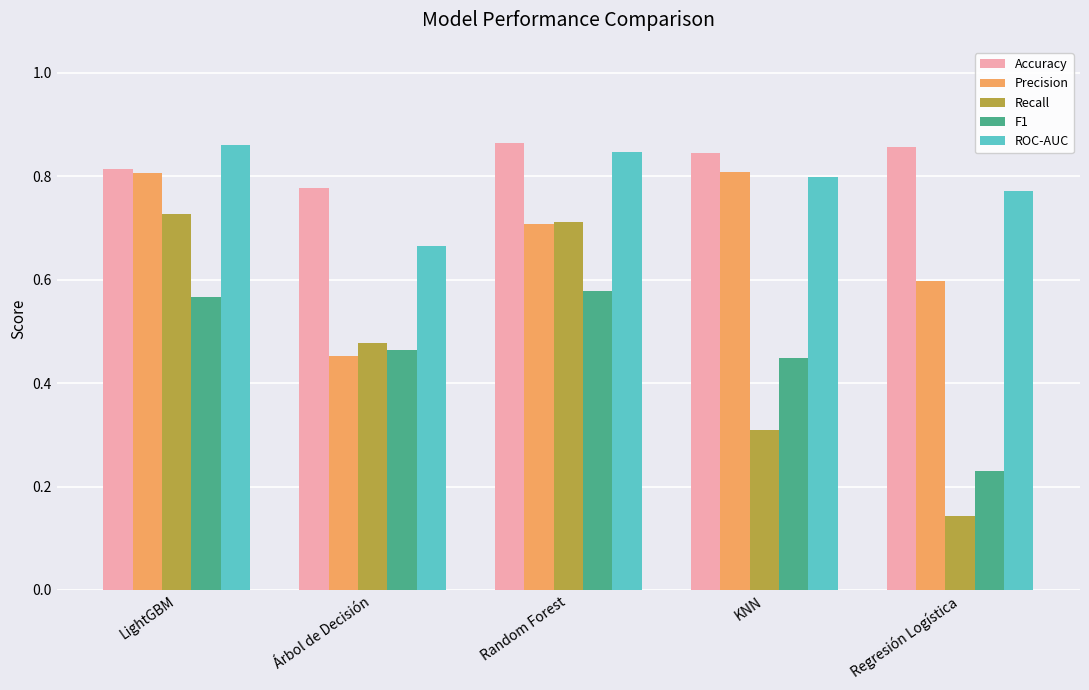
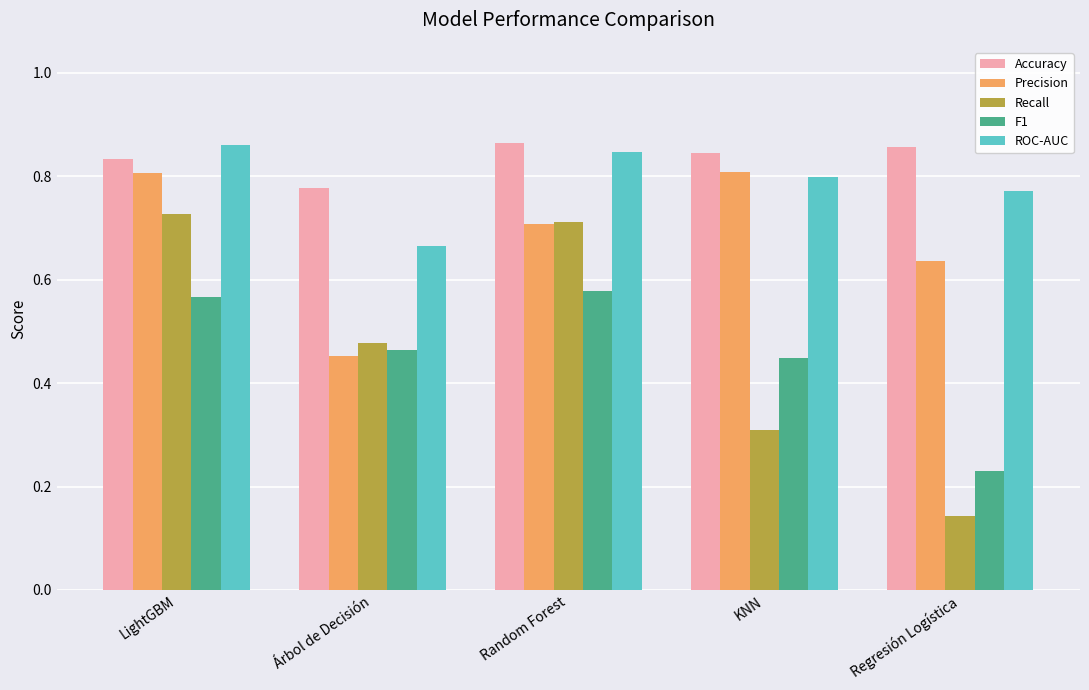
Accuracy, LightGBM: 0.81 -> 0.83
Precision, Regresión Logística: 0.60 -> 0.64
